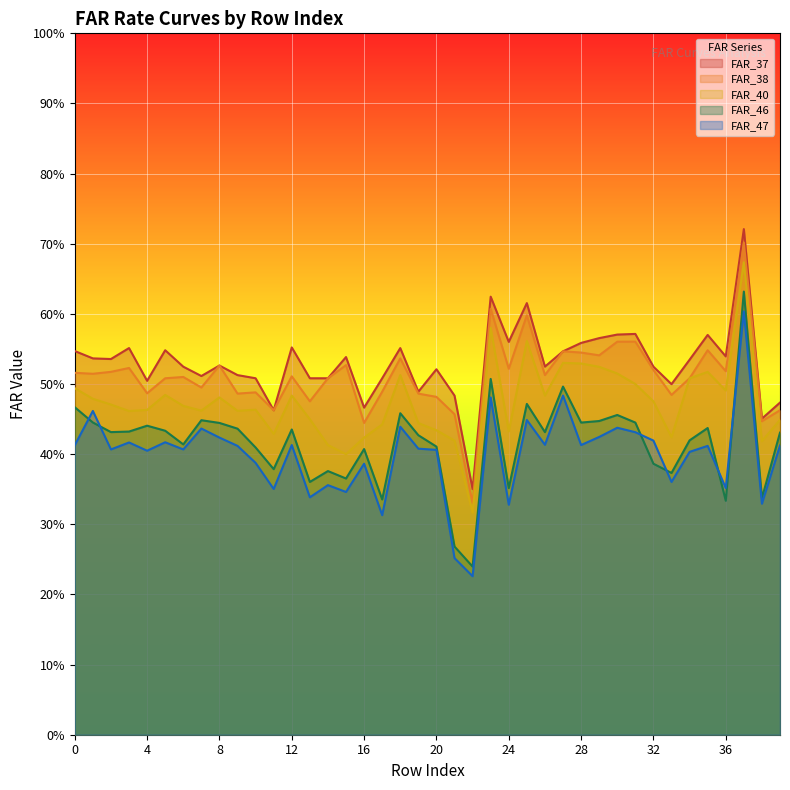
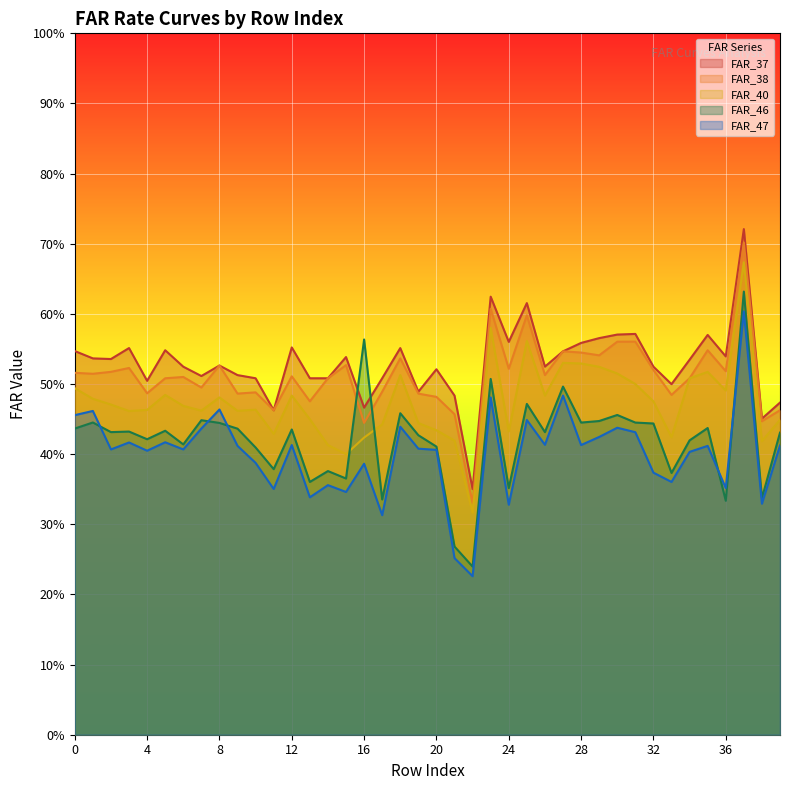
FAR_46, 0: 47% -> 44%
FAR_47, 0: 41% -> 46%
FAR_46, 4: 44% -> 42%
FAR_47, 8: 42% -> 46%
FAR_46, 16: 41% -> 56%
FAR_46, 32: 39% -> 44%
FAR_47, 32: 42% -> 37%
